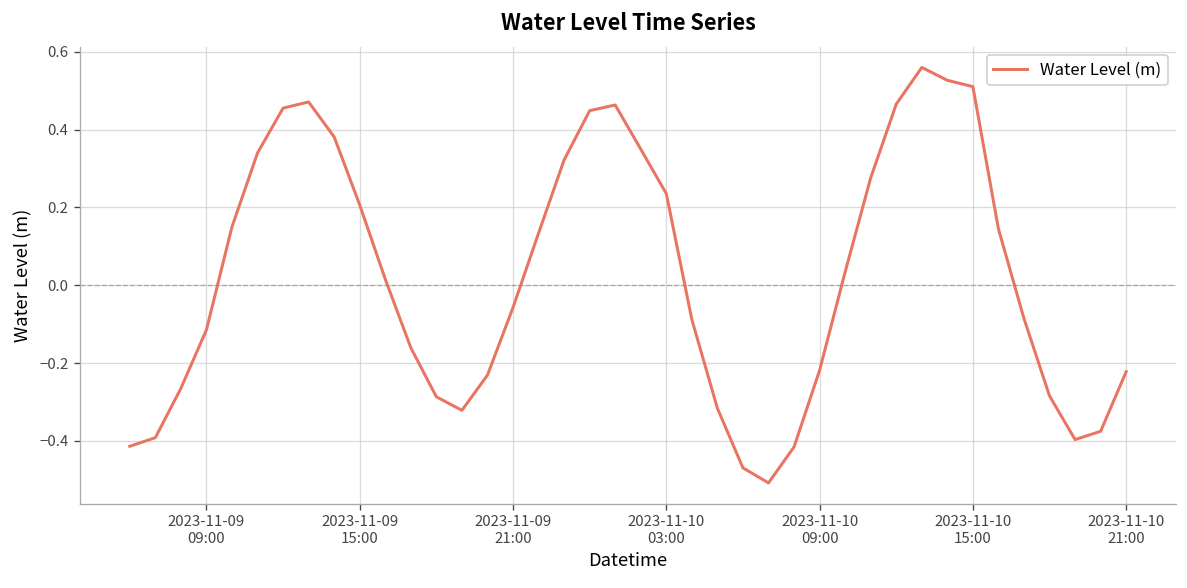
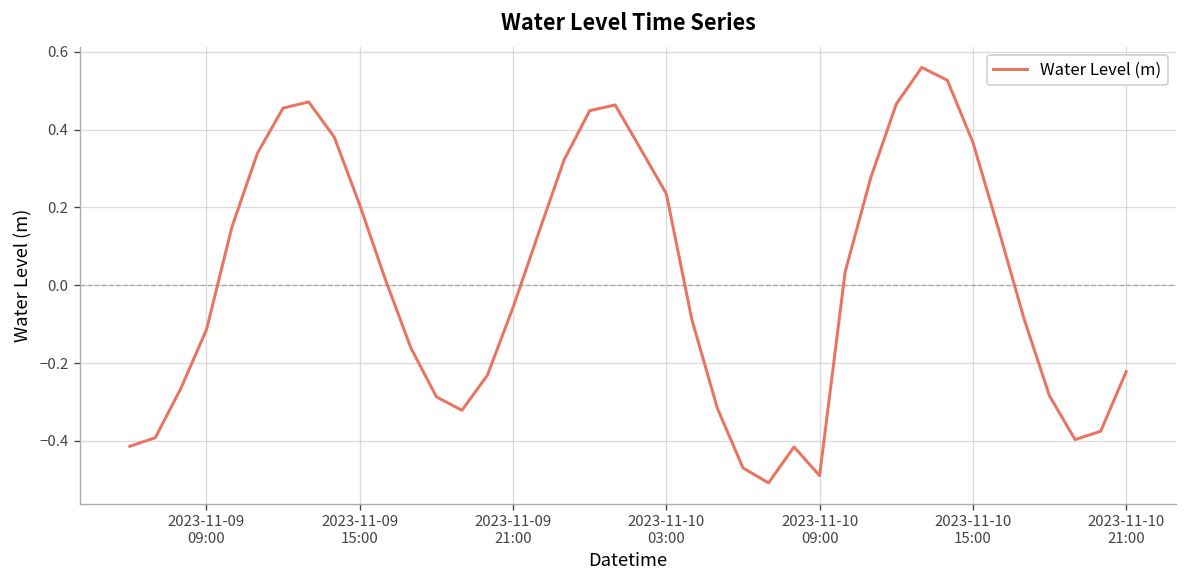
2023-11-10 09:00: -0.22 -> -0.49
2023-11-10 15:00: 0.51 -> 0.37
